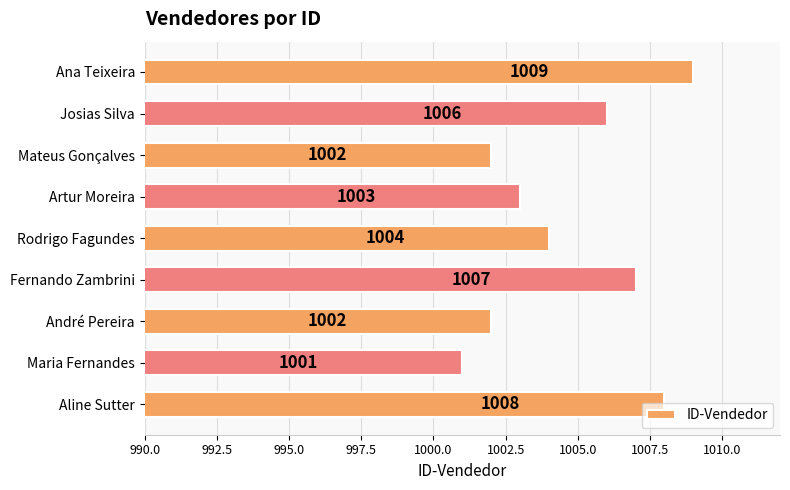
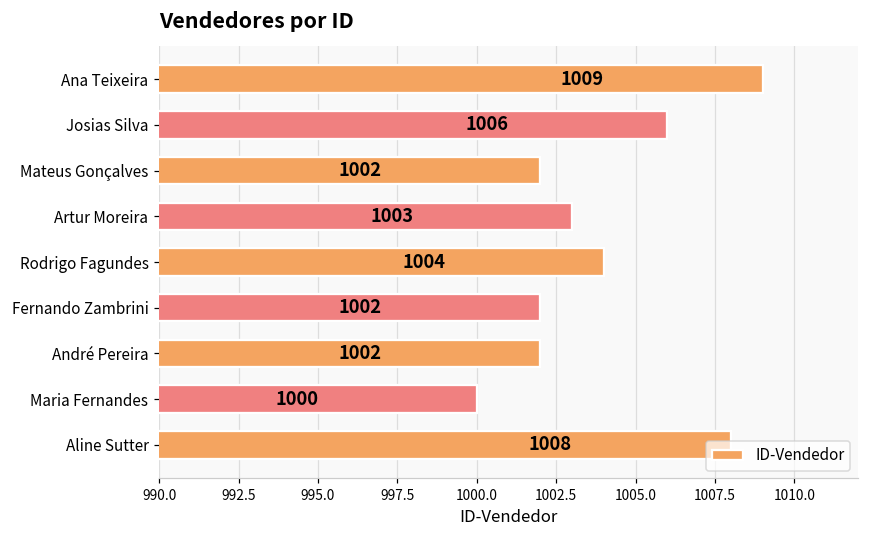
Fernando Zambrini: 1007 -> 1002
Maria Fernandes: 1001 -> 1000
